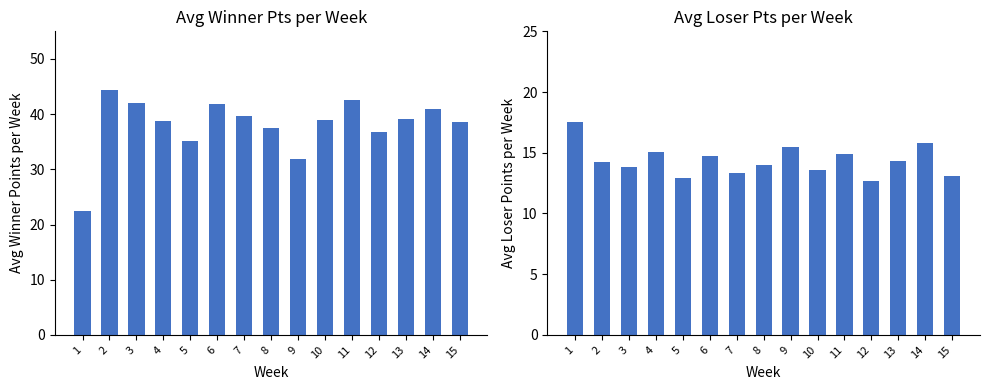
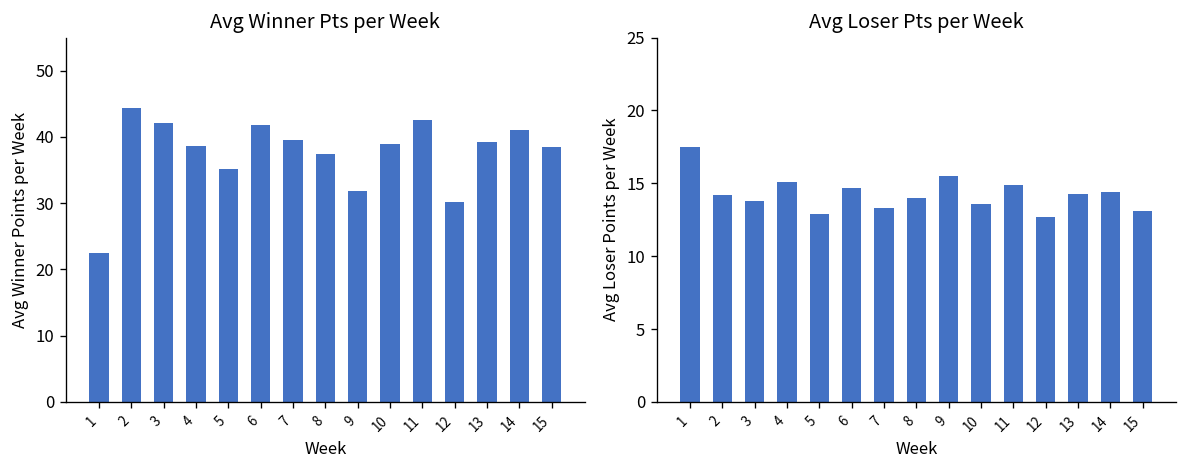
Avg Winner Pts per Week, 12: 37 -> 30
Avg Loser Pts per Week, 14: 15.8 -> 14.4
